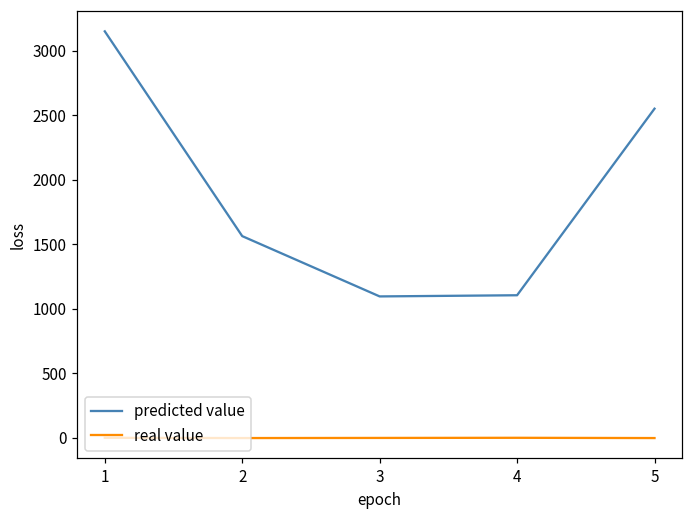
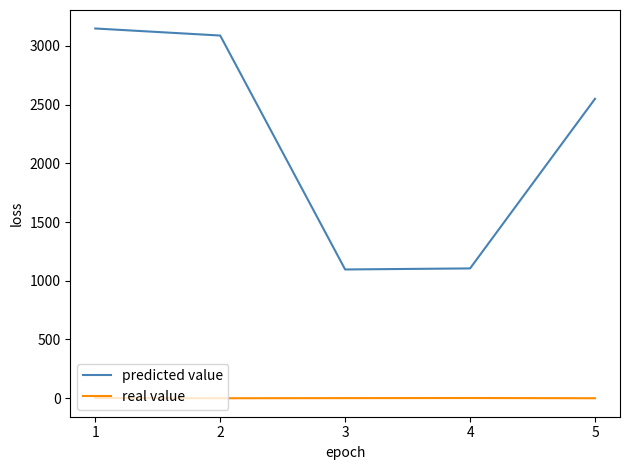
predicted value, 2: 1560 -> 3090
